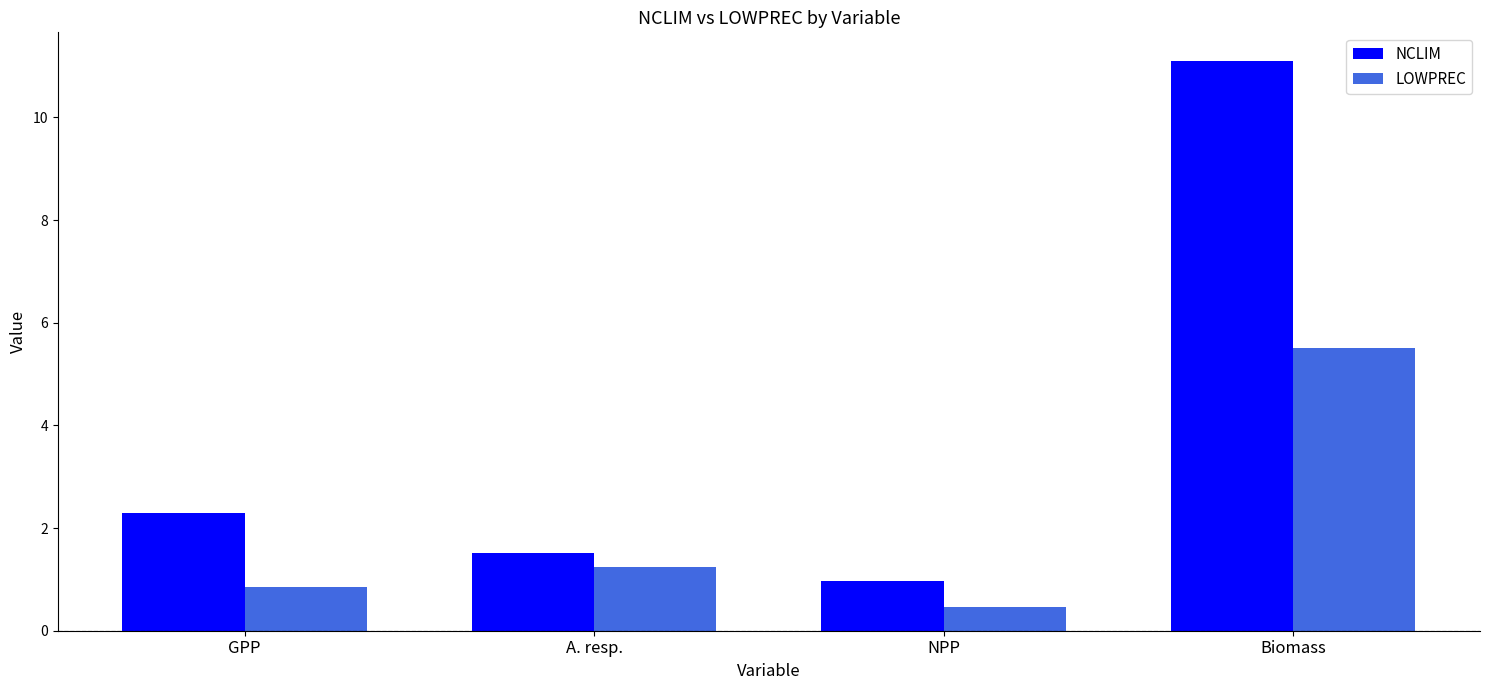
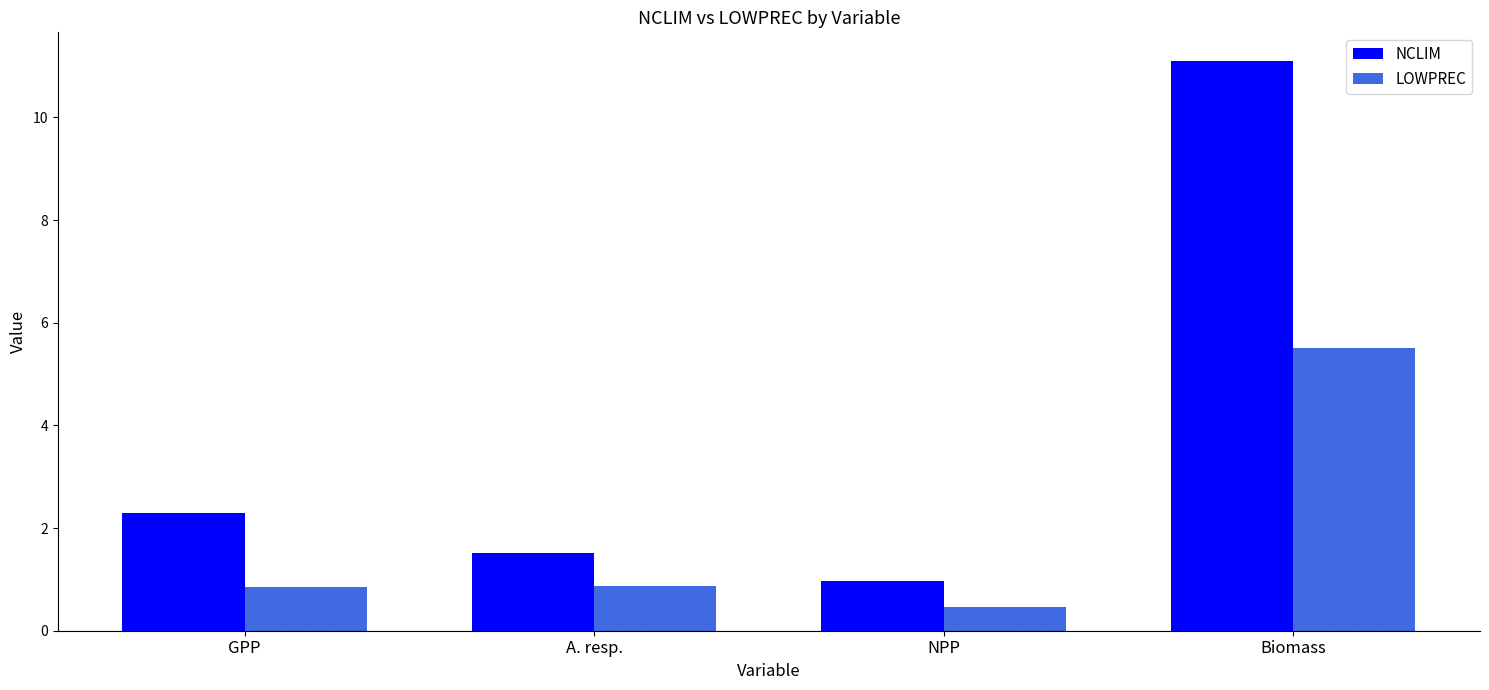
LOWPREC, A. resp.: 1.2 -> 0.9
